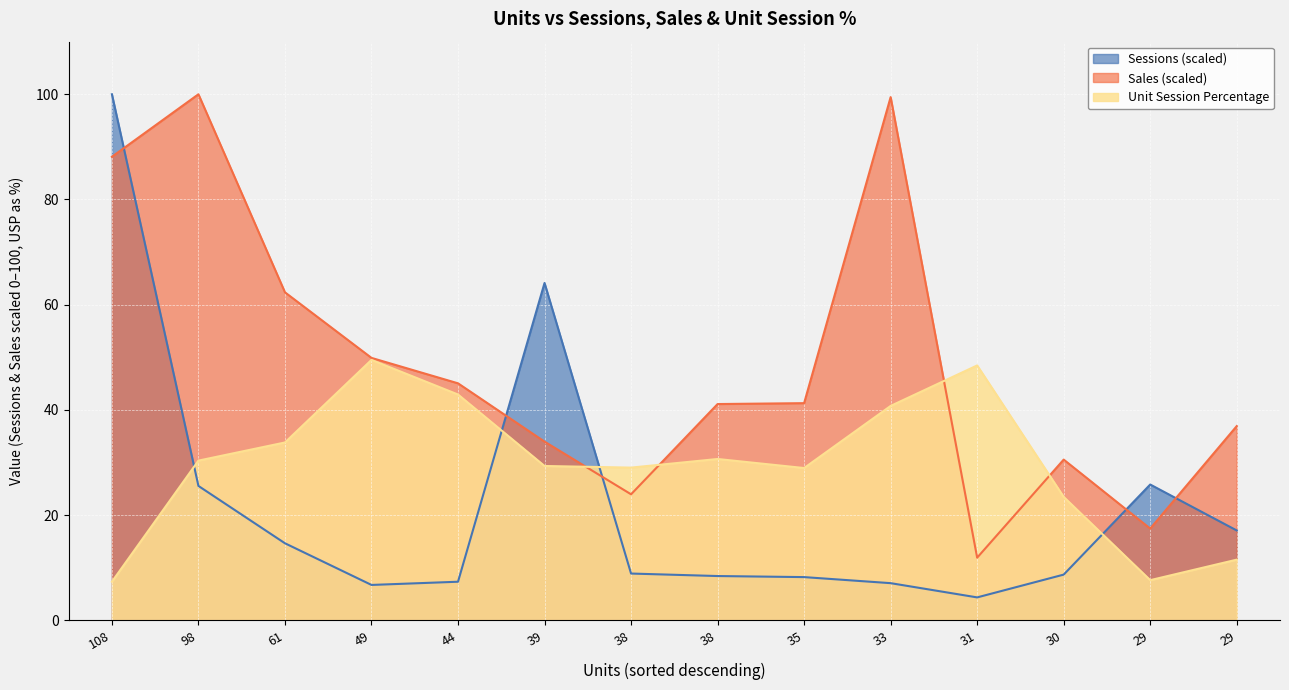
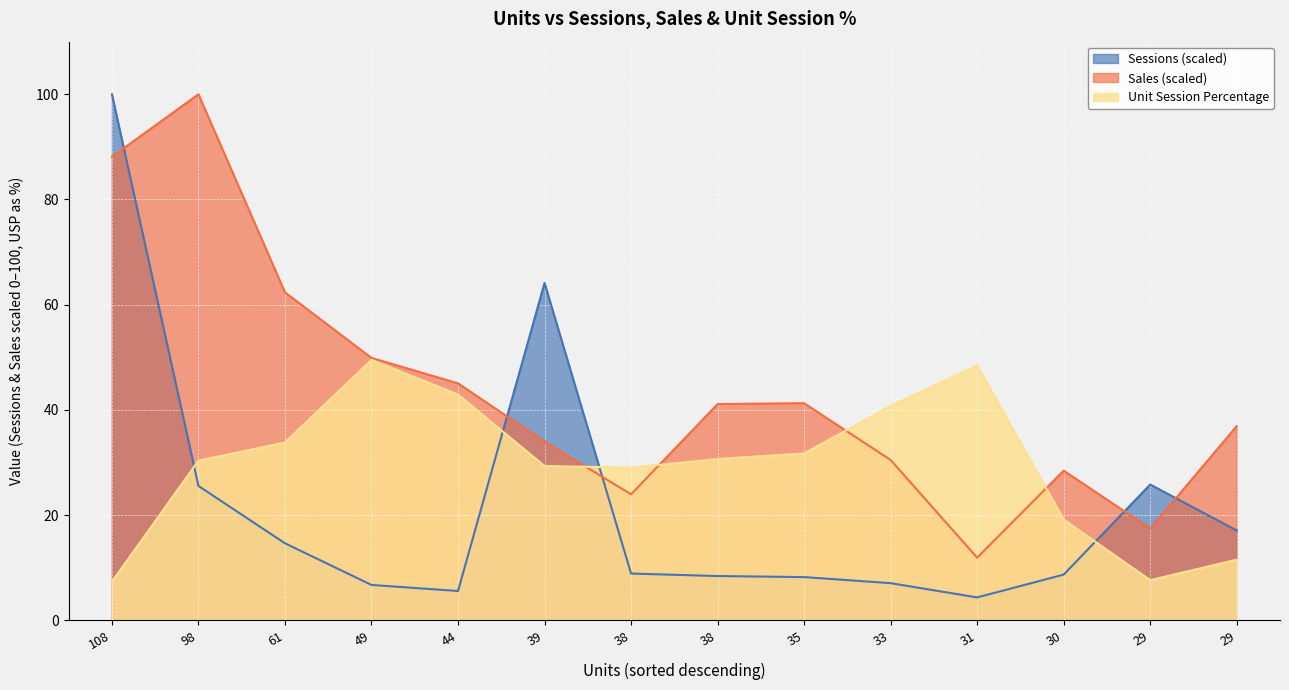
Sessions (scaled), 44: 7 -> 6
Unit Session Percentage, 35: 29 -> 32
Sales (scaled), 33: 99 -> 30
Sales (scaled), 30: 31 -> 28
Unit Session Percentage, 30: 23 -> 19
